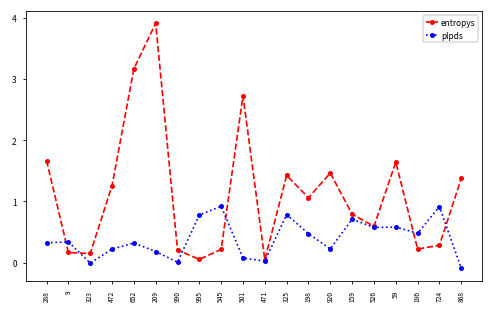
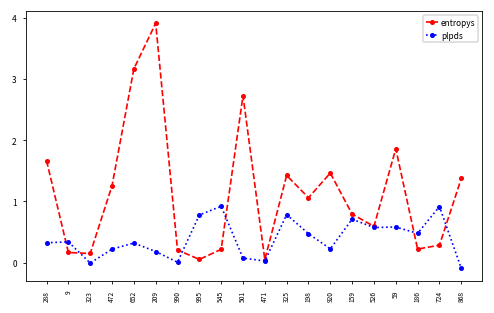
entropys, 59: 1.6 -> 1.9
